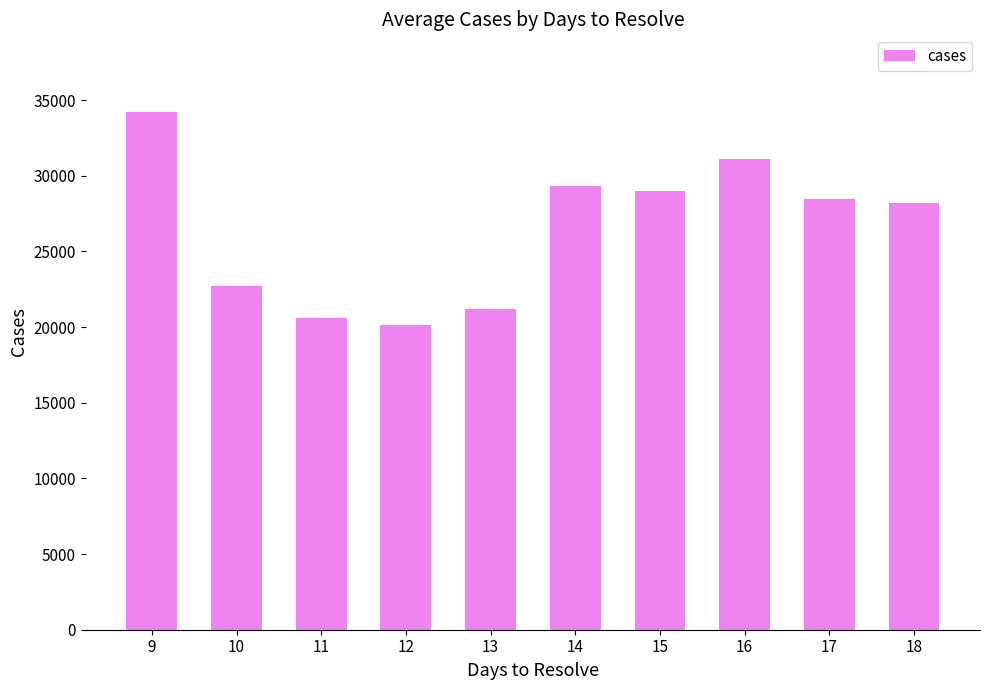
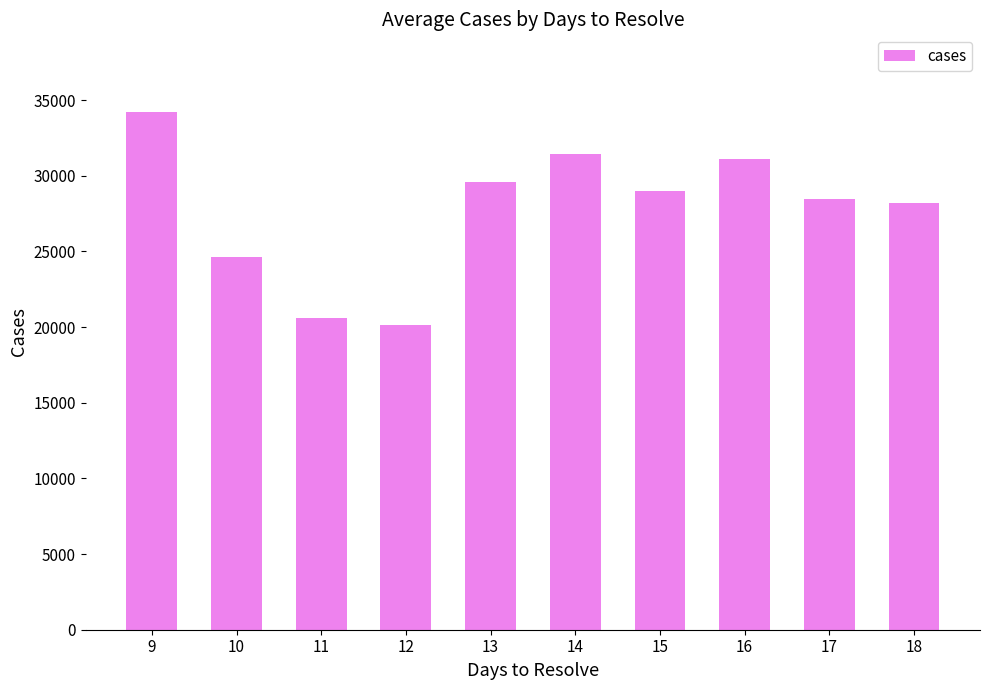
10: 22700 -> 24600
13: 21200 -> 29600
14: 29300 -> 31500
